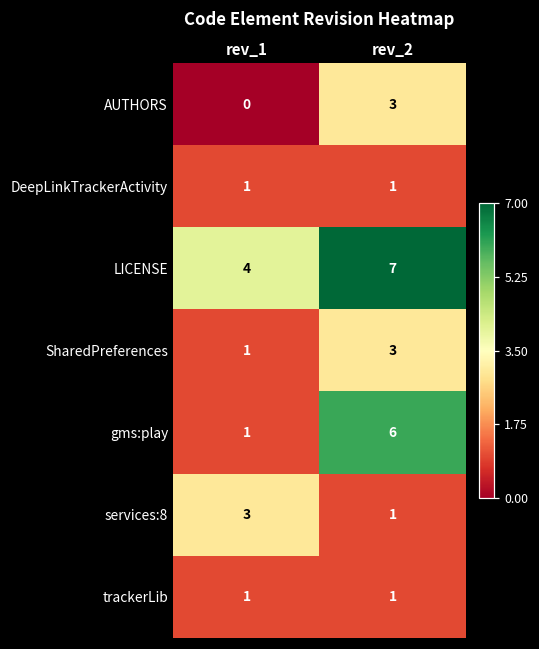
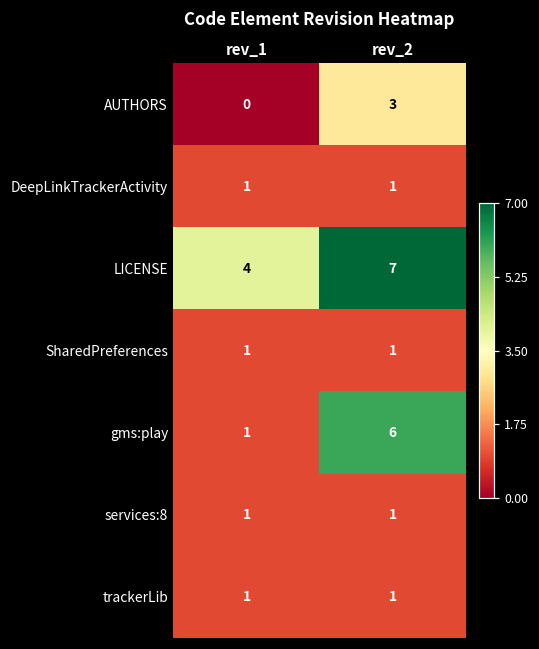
SharedPreferences, rev_2: 3 -> 1
services:8, rev_1: 3 -> 1
